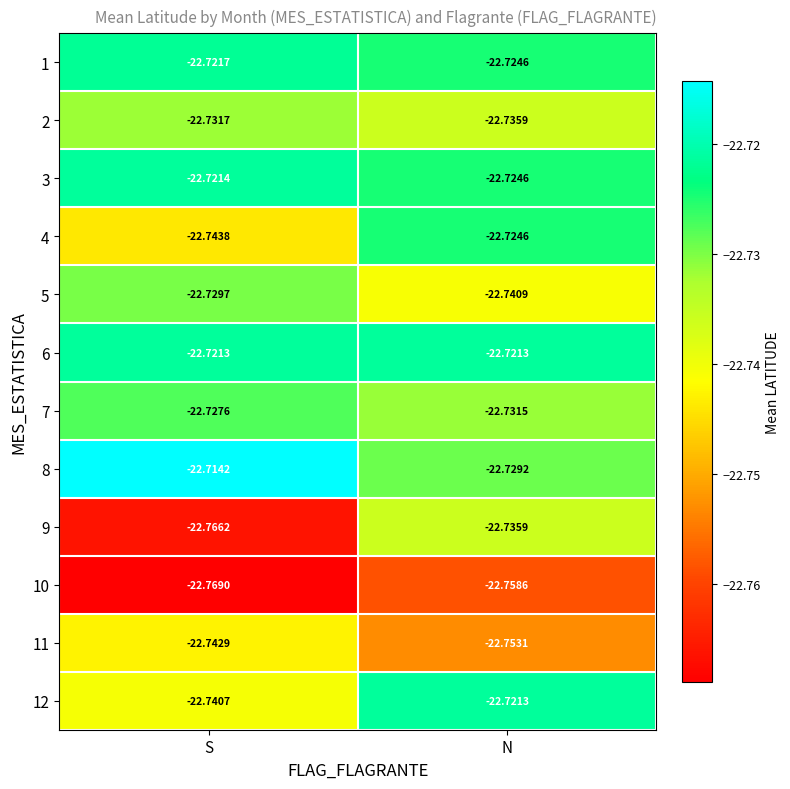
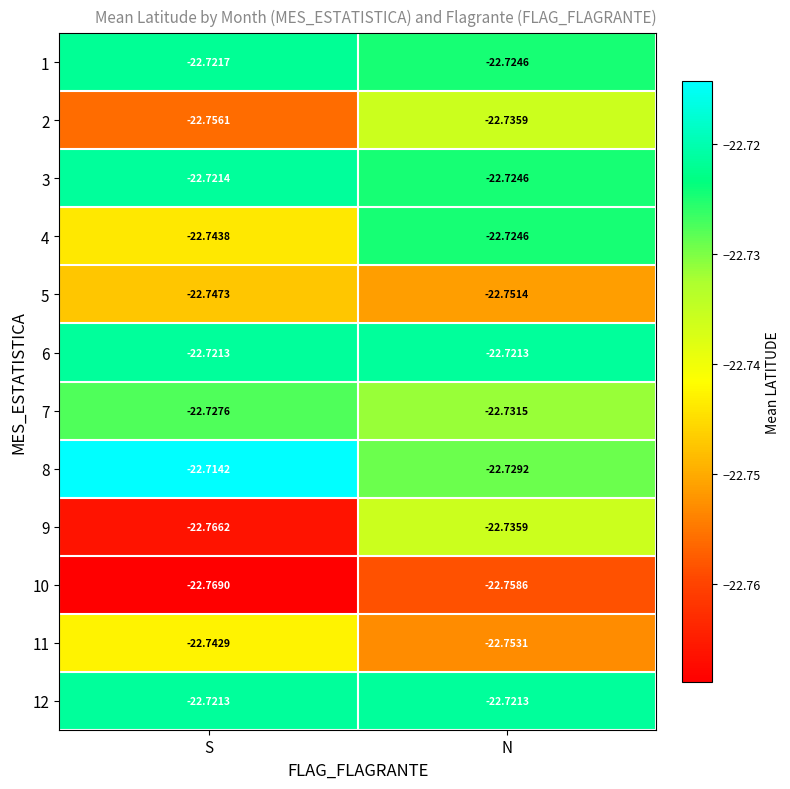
2, S: -22.7317 -> -22.7561
5, S: -22.7297 -> -22.7473
5, N: -22.7409 -> -22.7514
12, S: -22.7407 -> -22.7213
